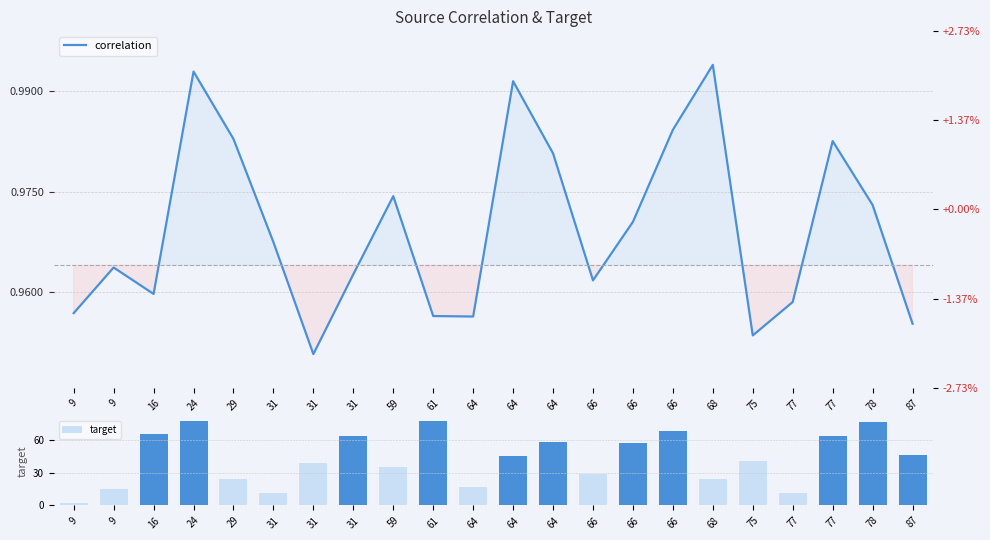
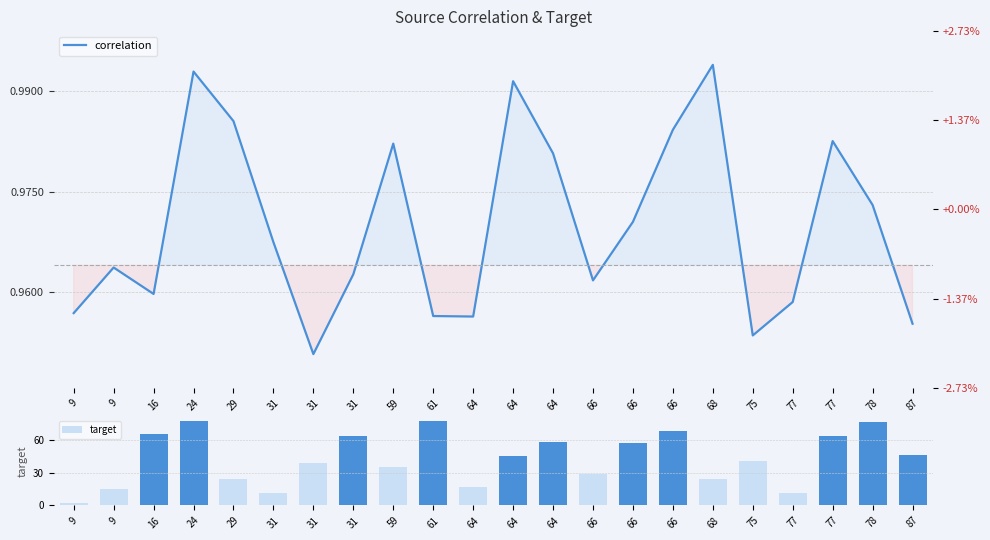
Source Correlation & Target, 29: 0.983 -> 0.986
Source Correlation & Target, 59: 0.974 -> 0.982
